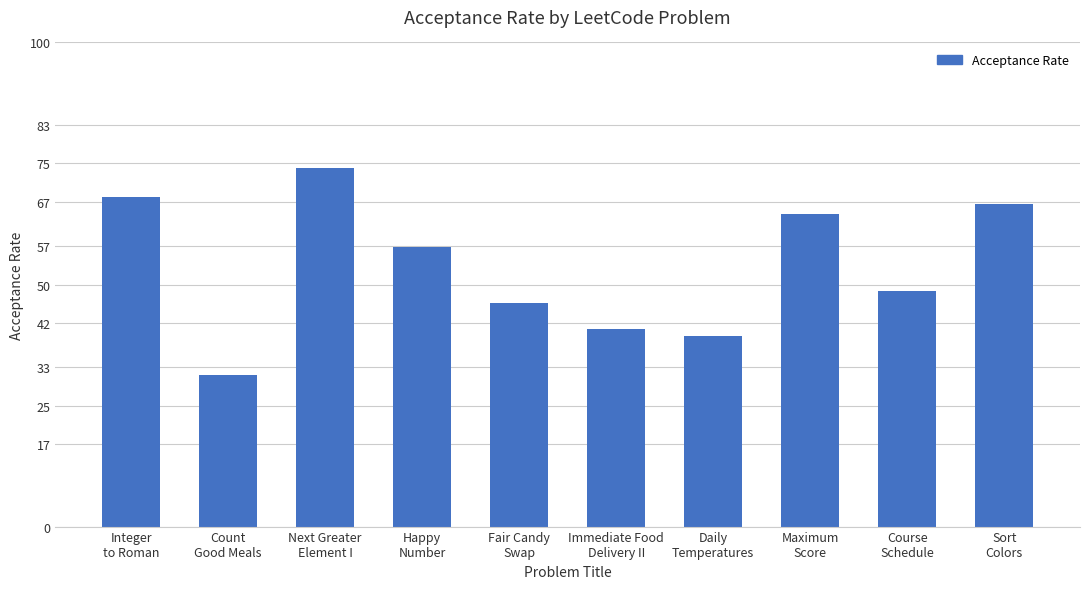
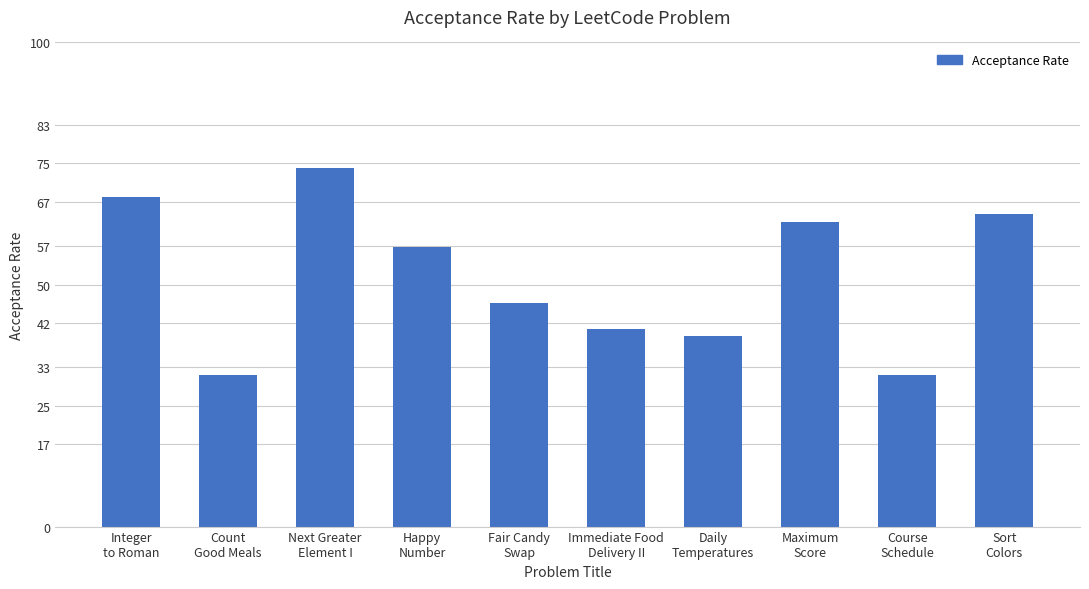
Maximum Score: 65 -> 63
Course Schedule: 49 -> 31
Sort Colors: 67 -> 64
